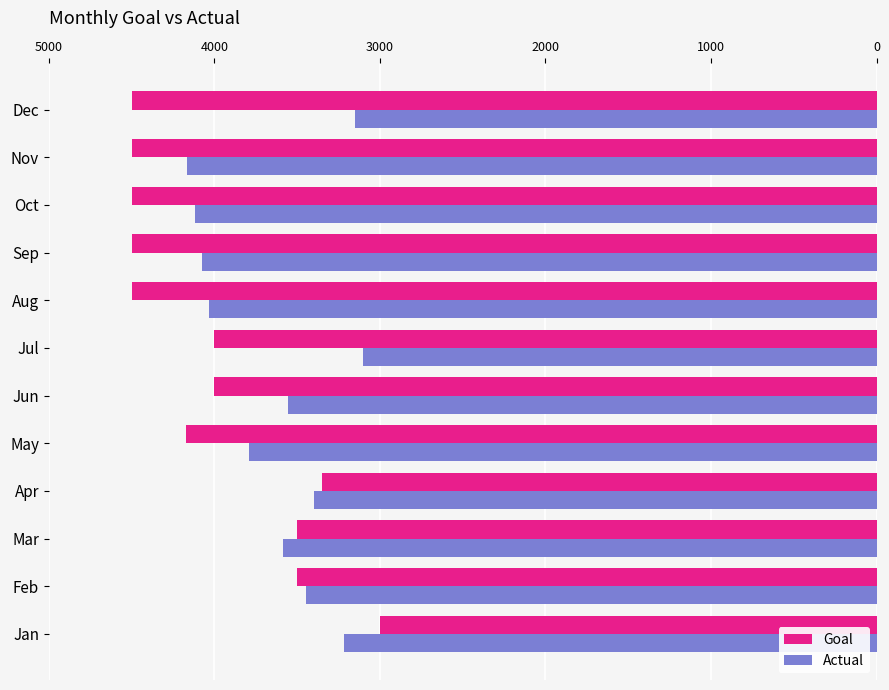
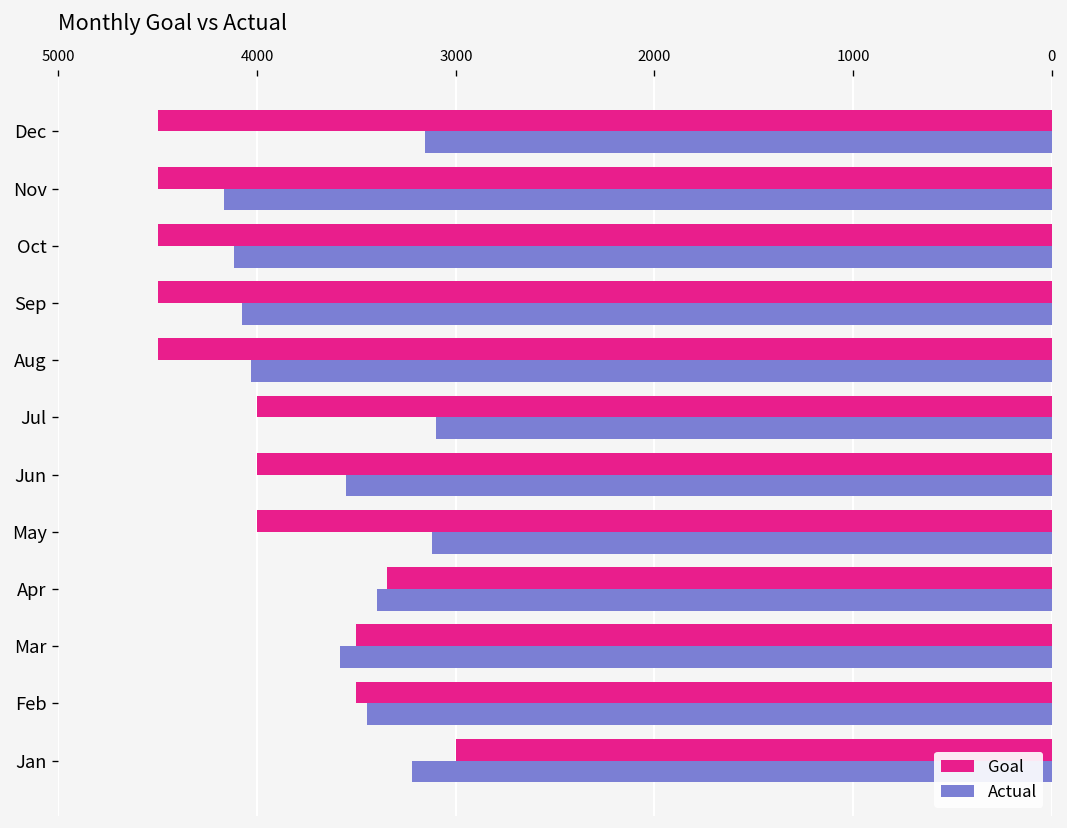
Goal, May: 4170 -> 4000
Actual, May: 3790 -> 3120
